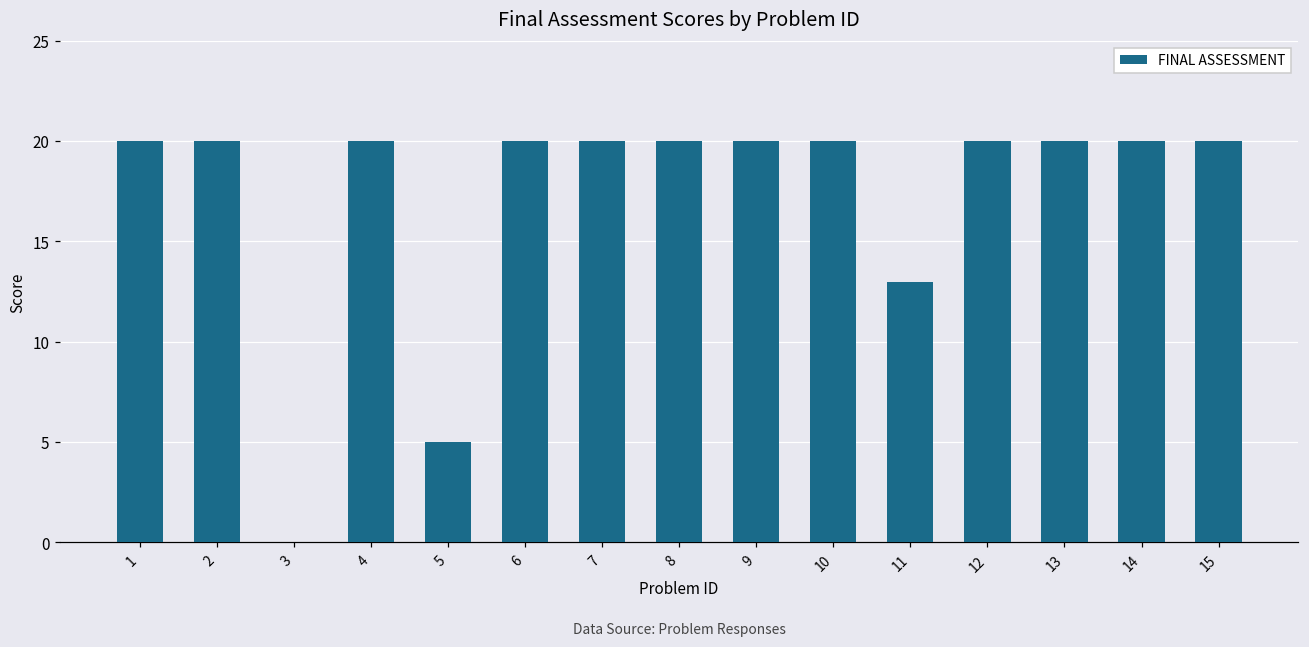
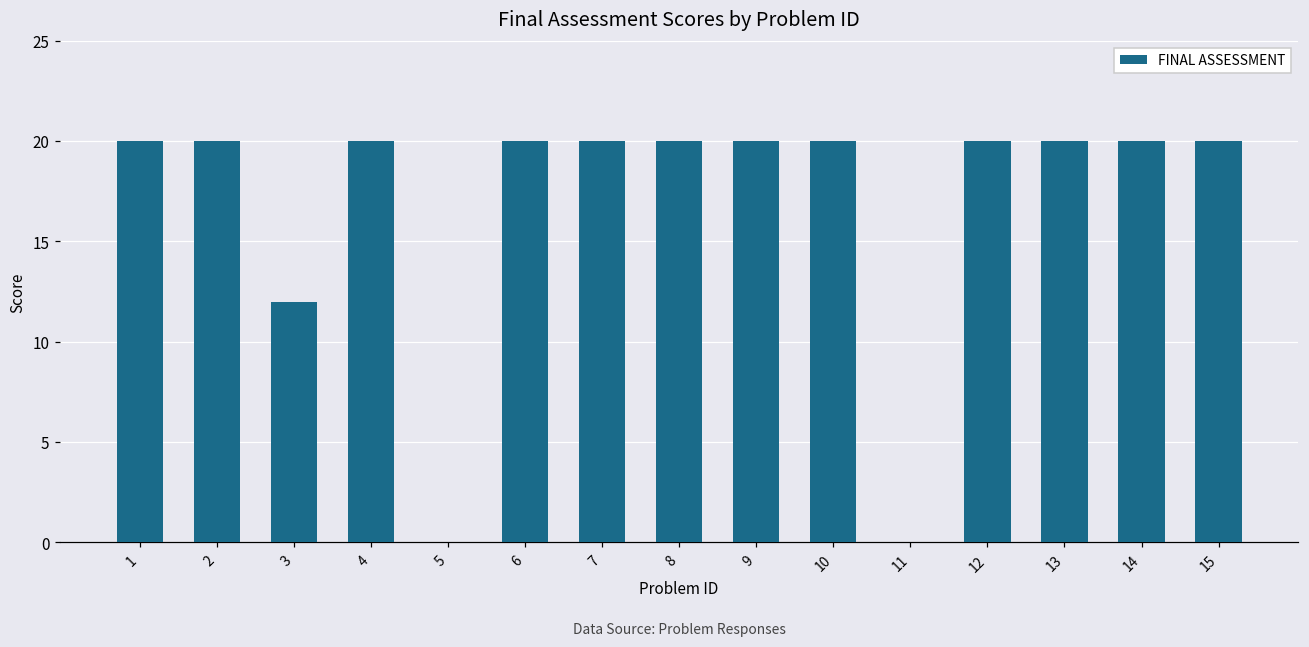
3: 0 -> 12
5: 5 -> 0
11: 13 -> 0
